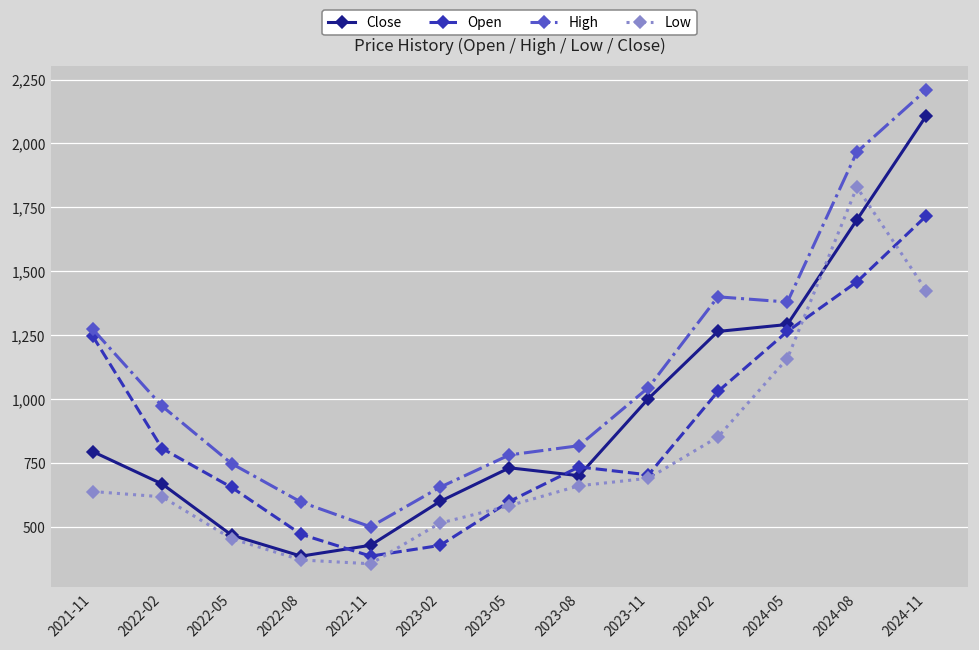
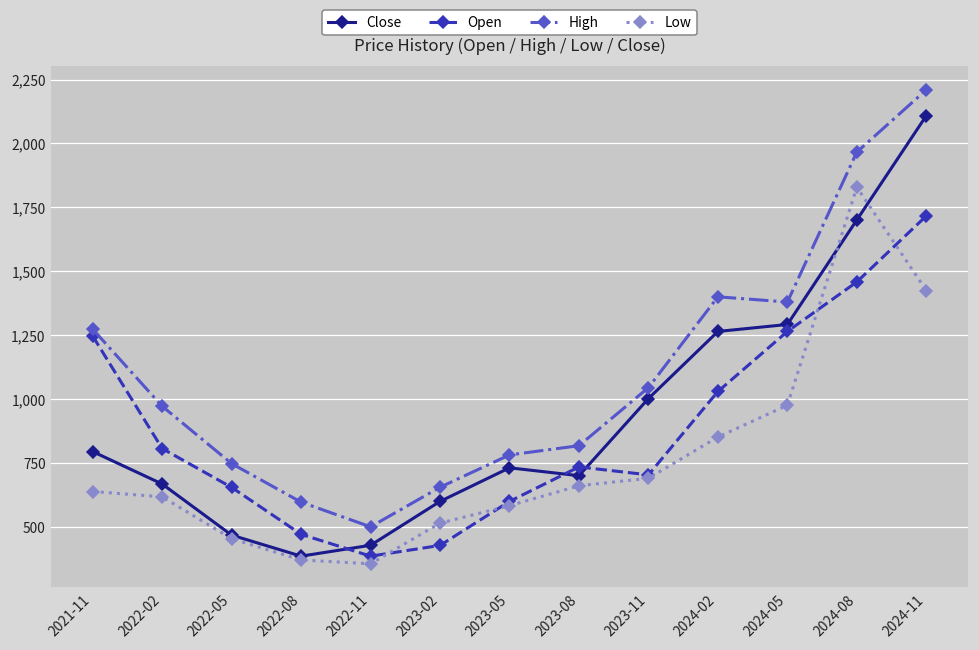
Low, 2024-05: 1,160 -> 980
